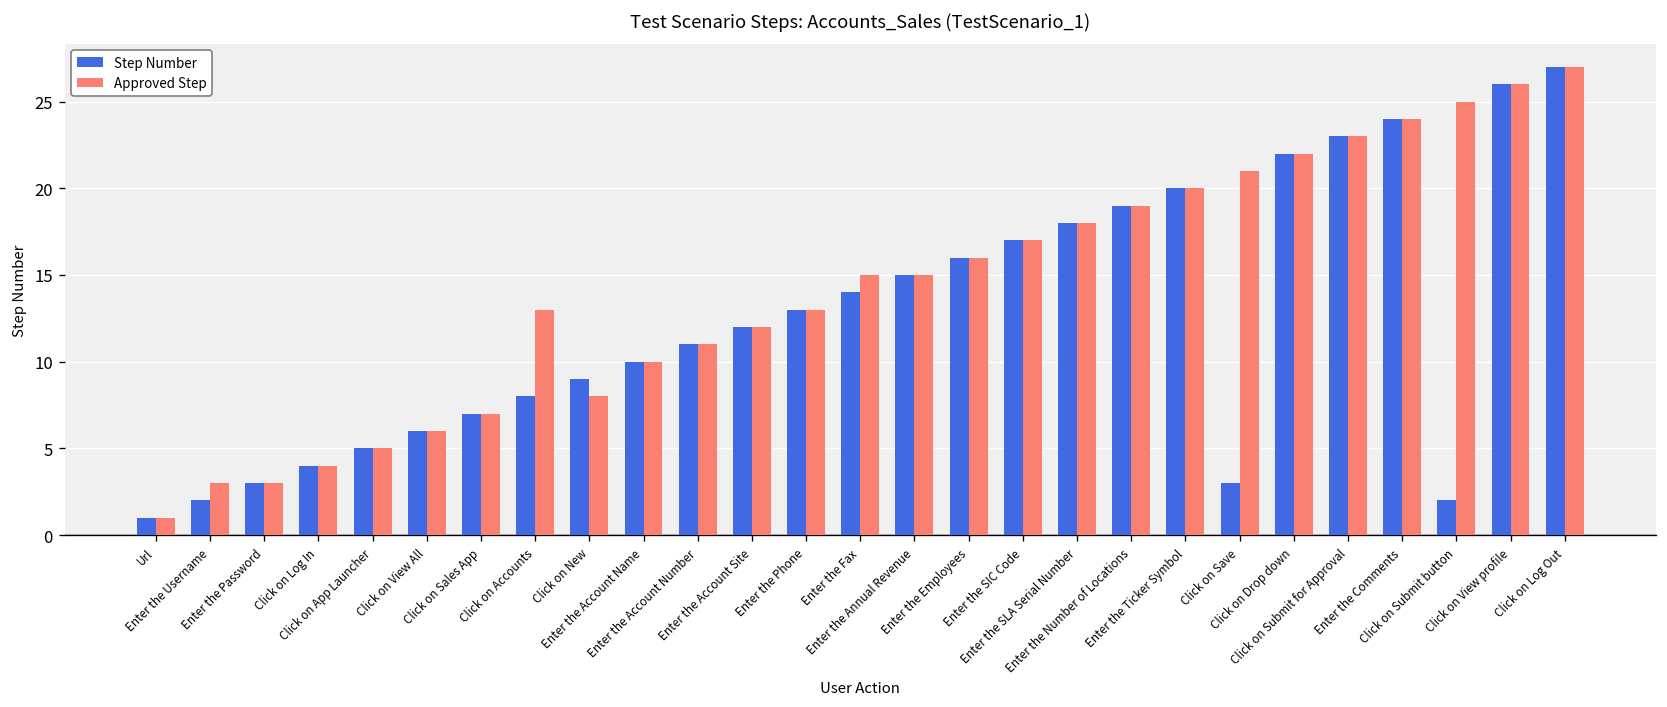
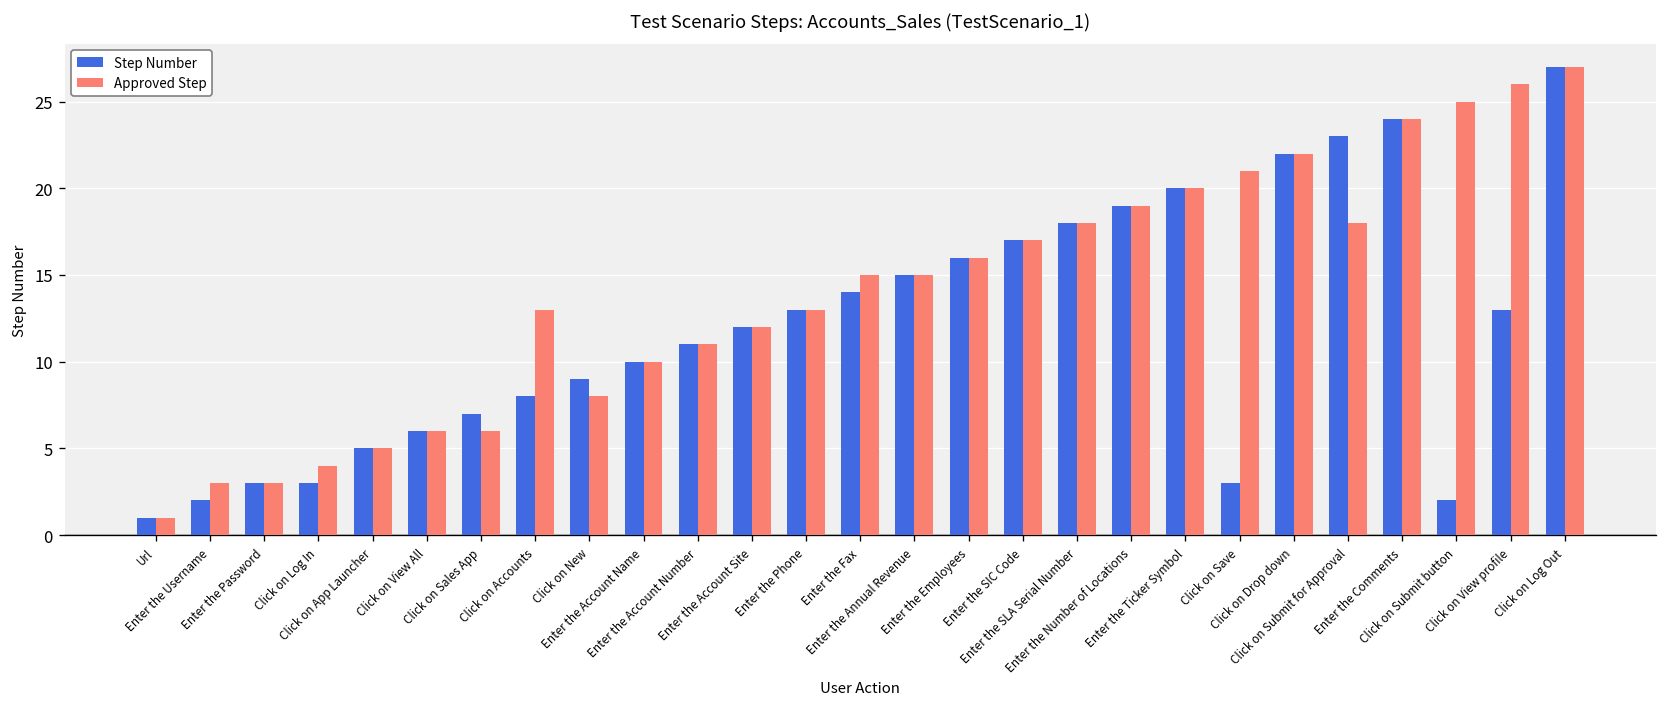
Step Number, Click on Log In: 4 -> 3
Approved Step, Click on Sales App: 7 -> 6
Approved Step, Click on Submit for Approval: 23 -> 18
Step Number, Click on View profile: 26 -> 13
